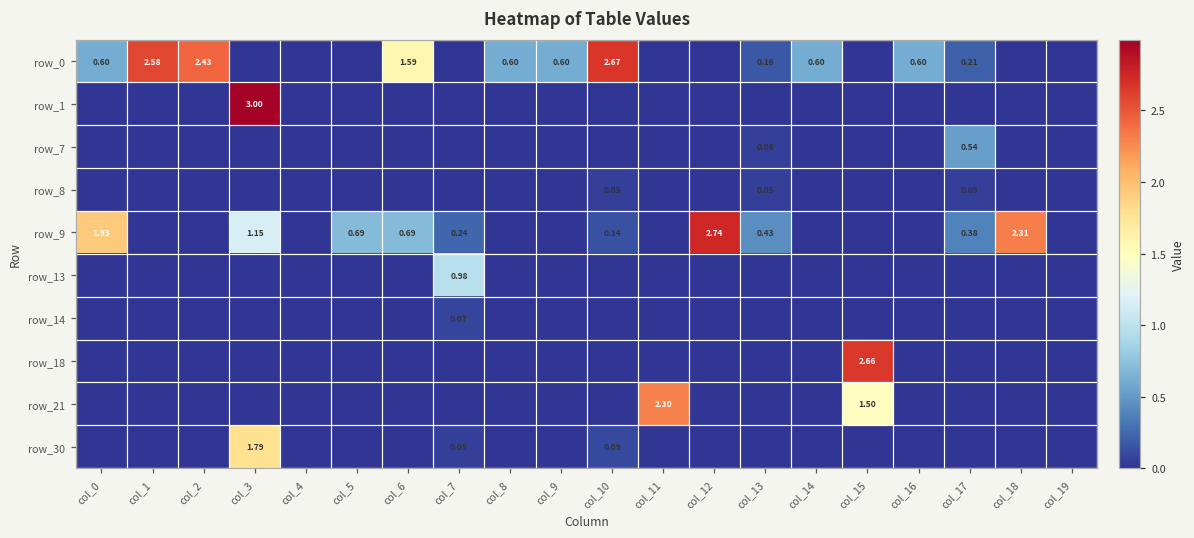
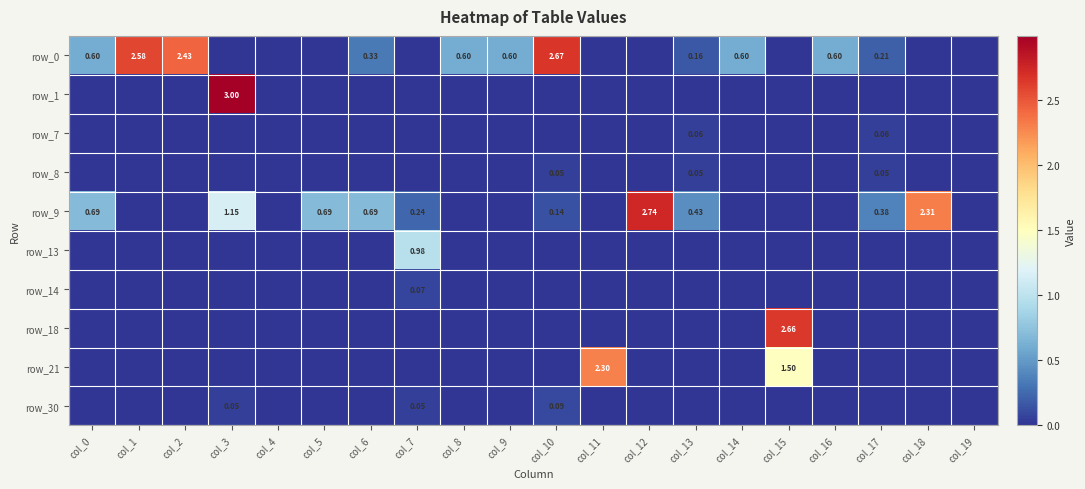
row_0, col_6: 1.59 -> 0.33
row_7, col_17: 0.54 -> 0.06
row_9, col_0: 1.93 -> 0.69
row_30, col_3: 1.79 -> 0.05
